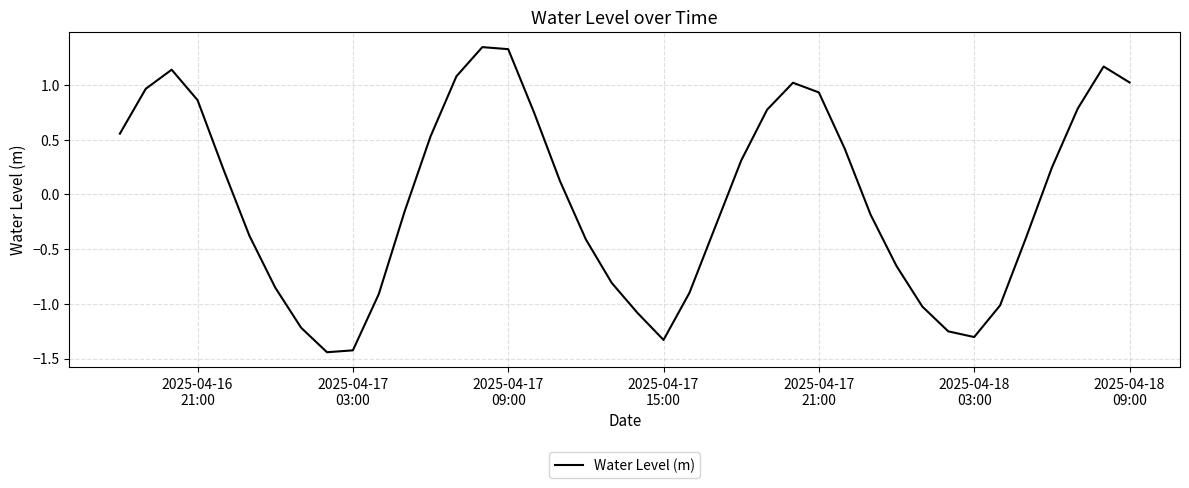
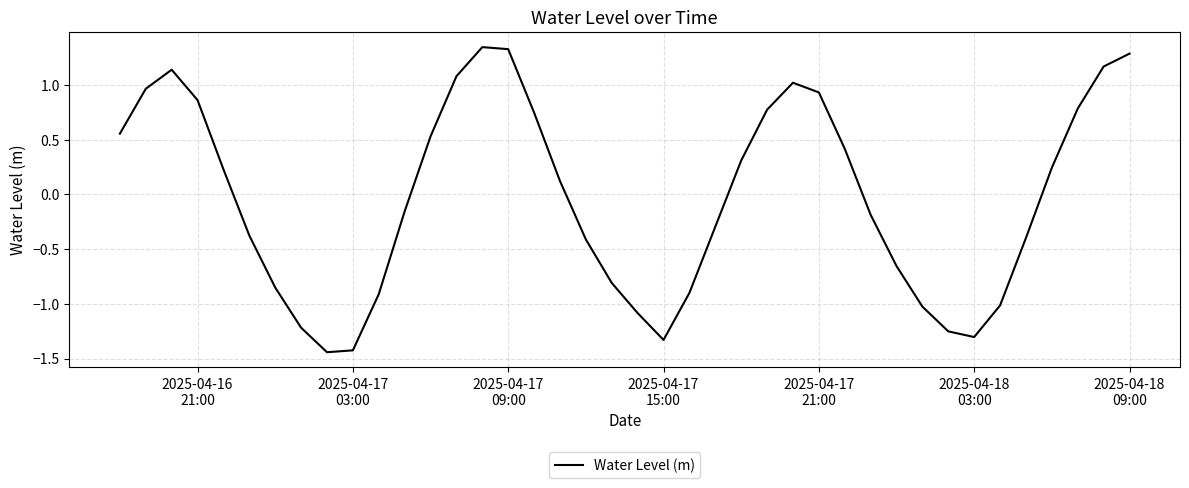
2025-04-18 09:00: 1.02 -> 1.29
